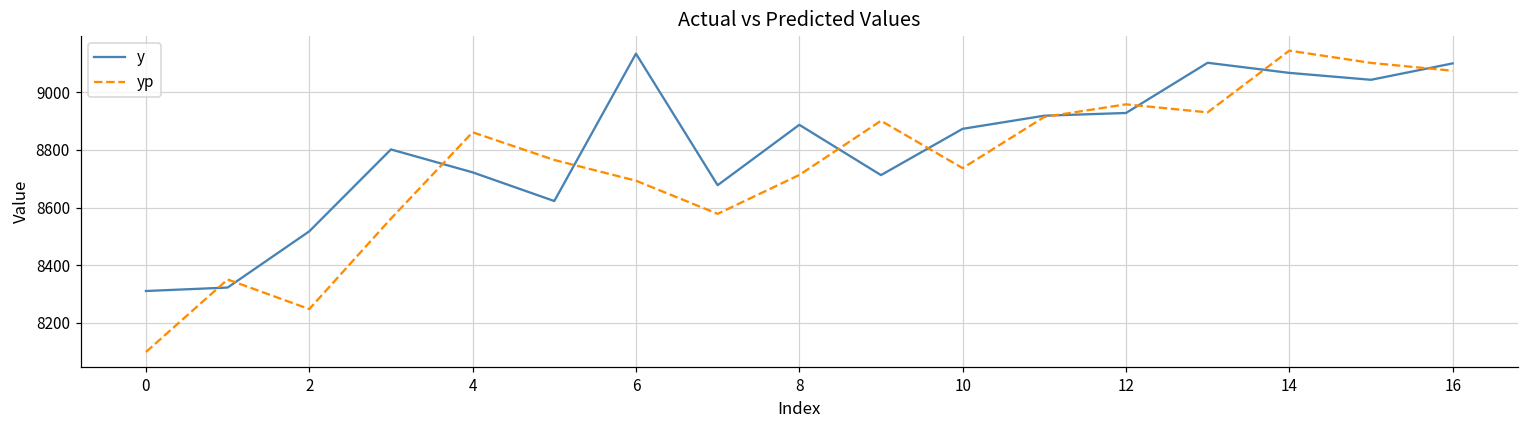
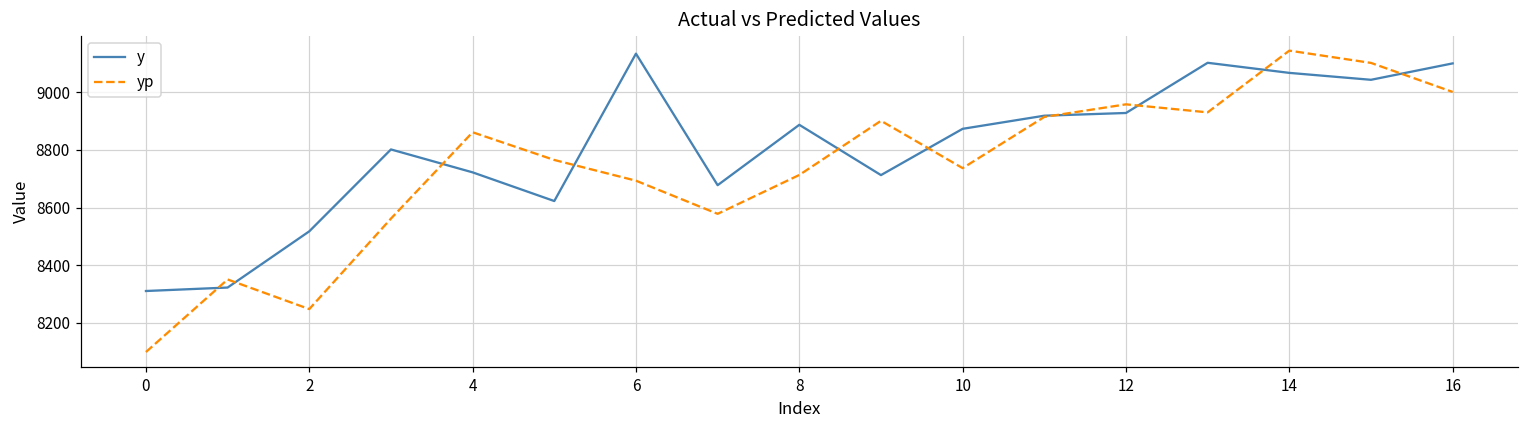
yp, 16: 9070 -> 9000
